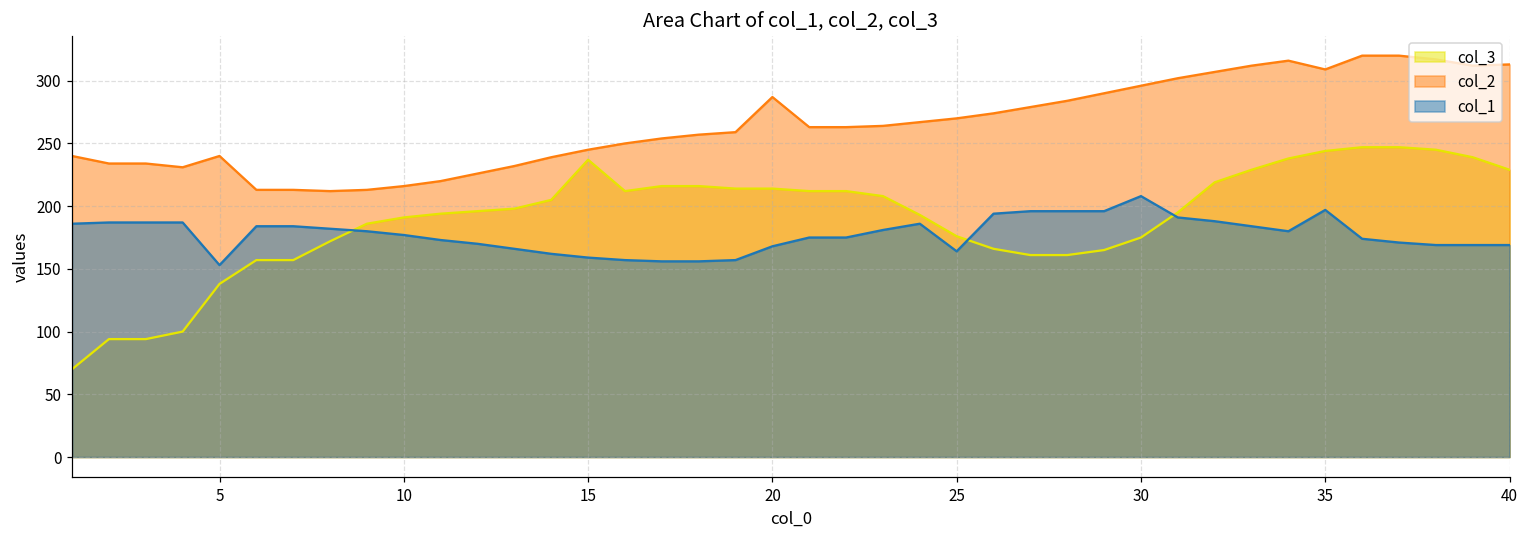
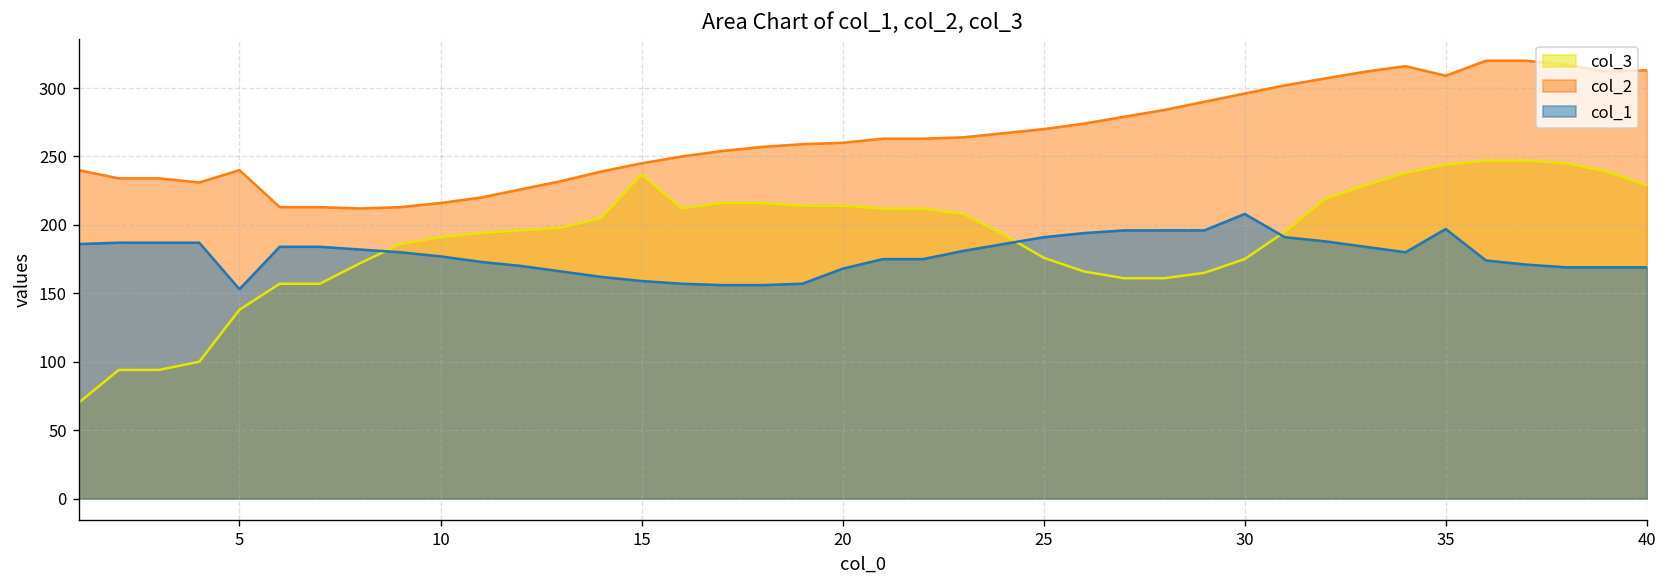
col_2, 20: 287 -> 260
col_1, 25: 164 -> 191
